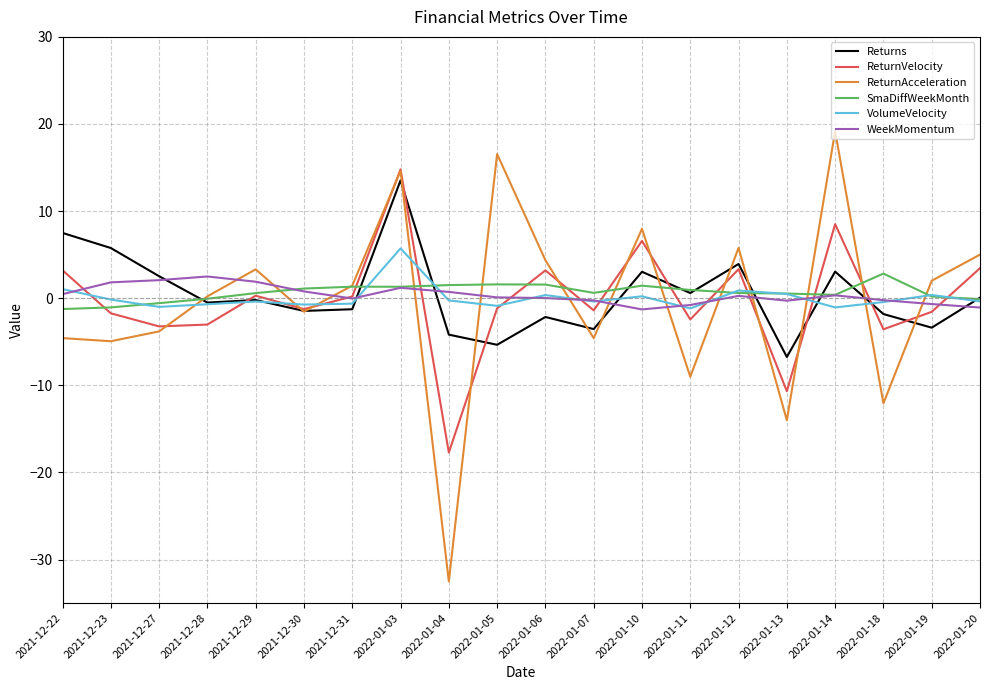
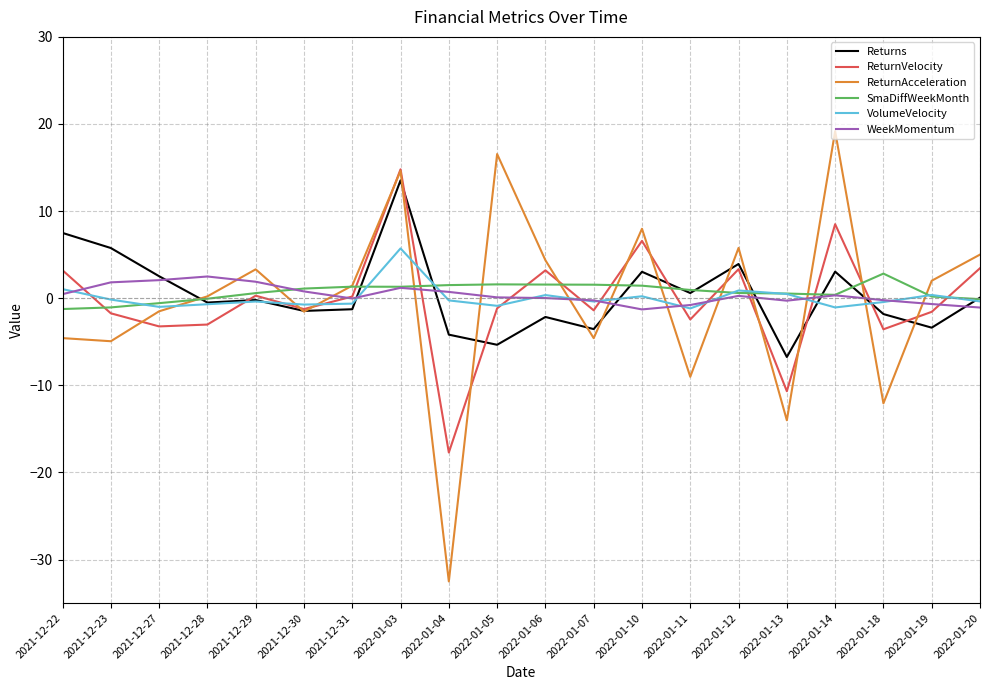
ReturnAcceleration, 2021-12-27: -4 -> -2
SmaDiffWeekMonth, 2022-01-07: 1 -> 2
